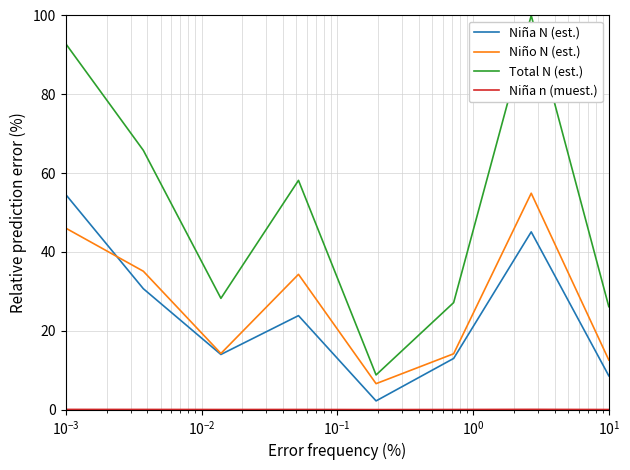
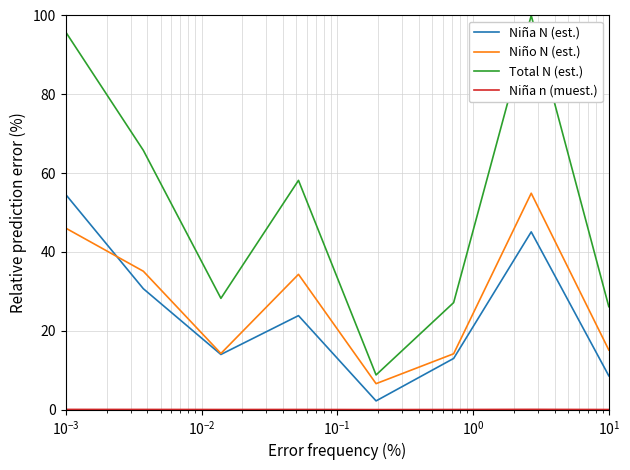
Total N (est.), 10^-3: 93 -> 96
Niño N (est.), 10^1: 13 -> 15
